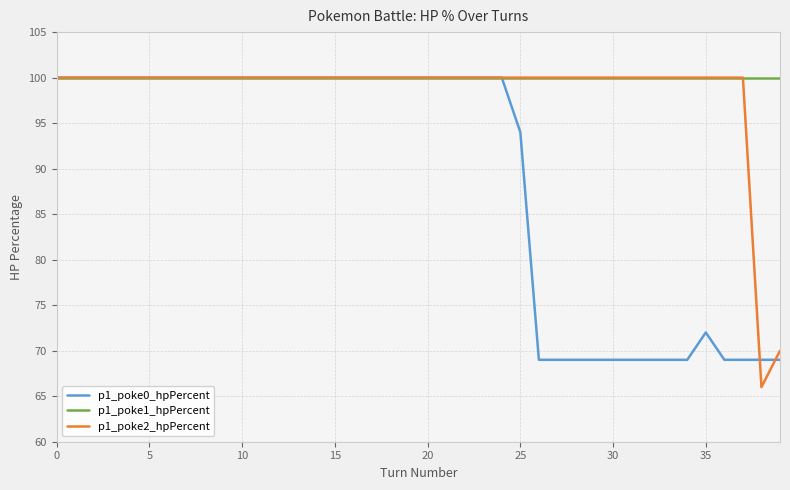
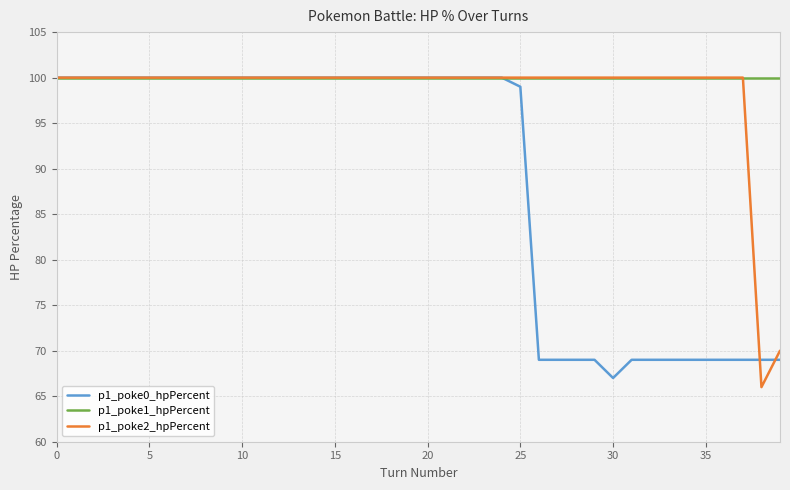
p1_poke0_hpPercent, 25: 94 -> 99
p1_poke0_hpPercent, 30: 69 -> 67
p1_poke0_hpPercent, 35: 72 -> 69
